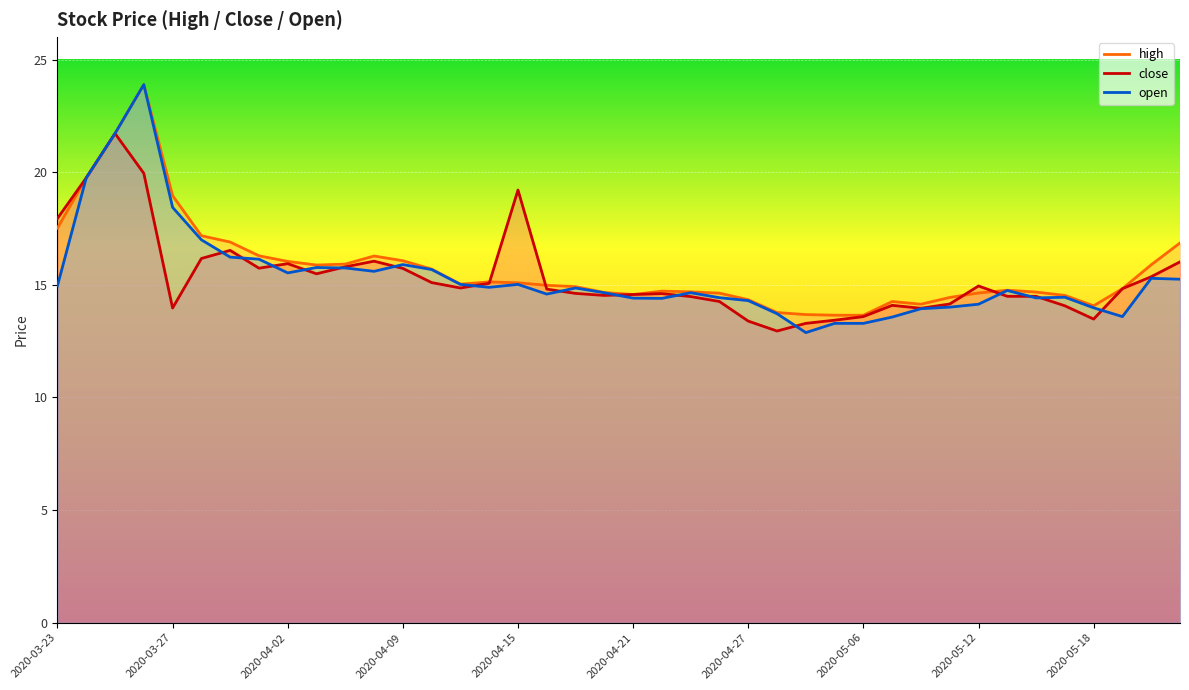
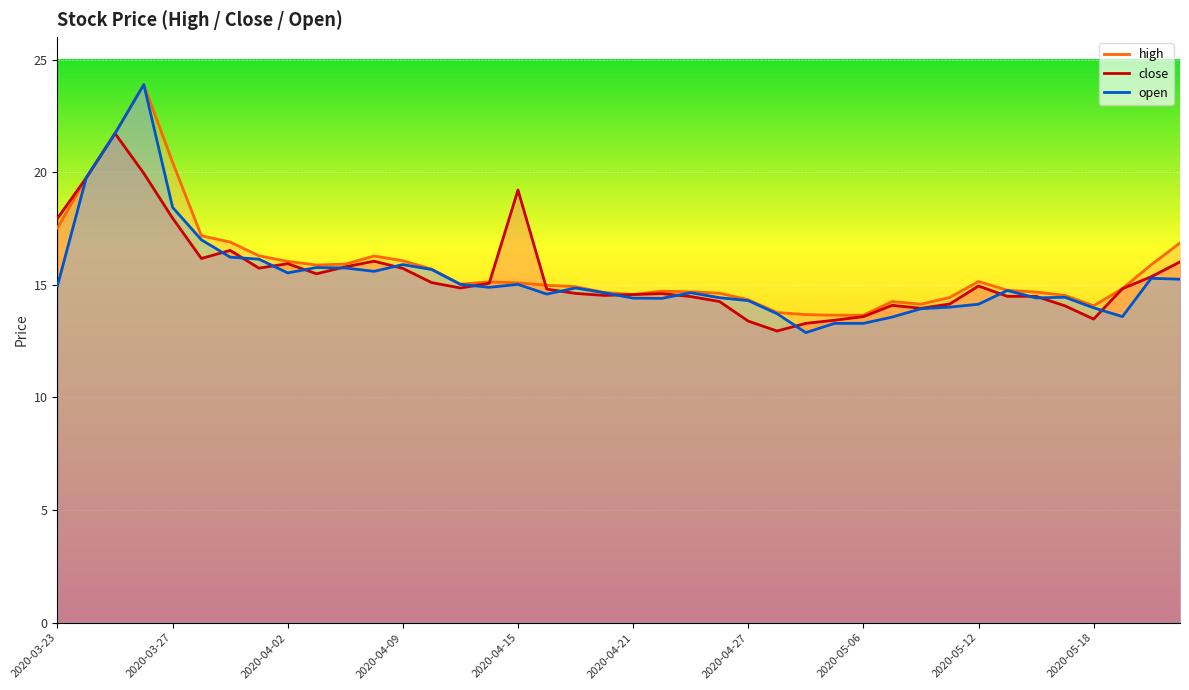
high, 2020-03-27: 19.0 -> 20.4
close, 2020-03-27: 14.0 -> 18.0
high, 2020-05-12: 14.6 -> 15.2
